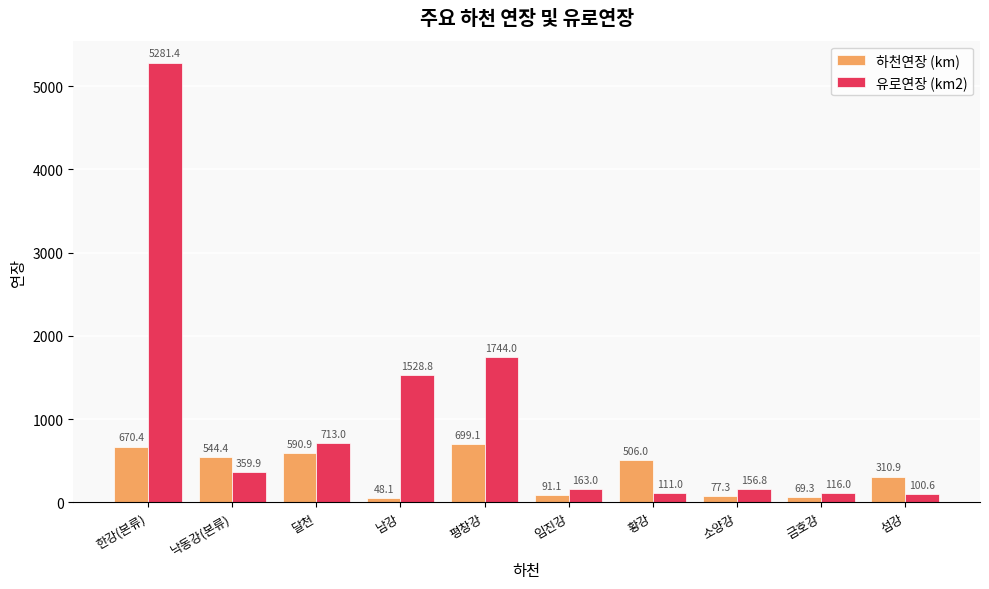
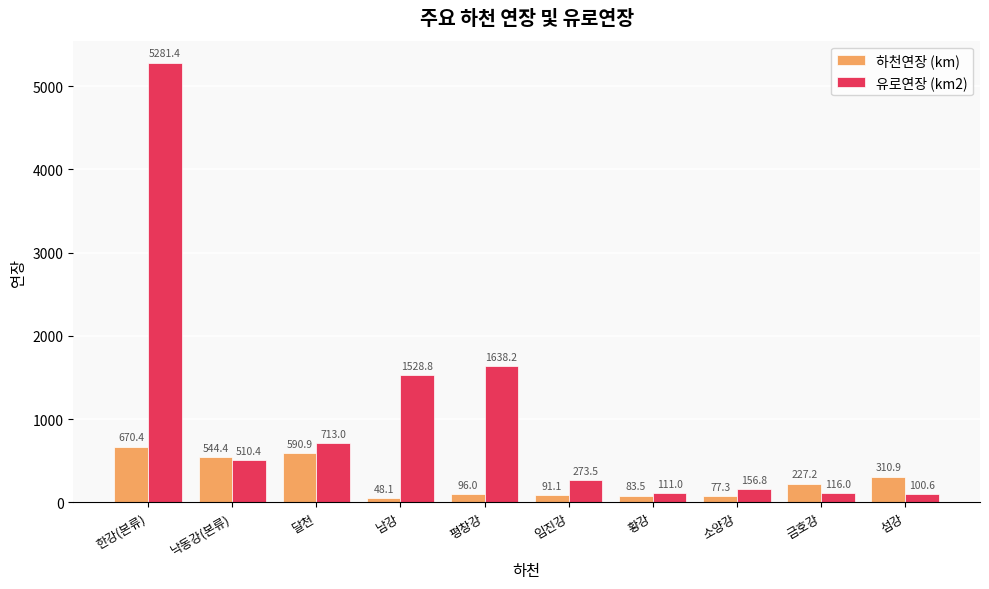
유로연장 (km2), 낙동강(본류): 359.9 -> 510.4
하천연장 (km), 평창강: 699.1 -> 96.0
유로연장 (km2), 평창강: 1744.0 -> 1638.2
유로연장 (km2), 임진강: 163.0 -> 273.5
하천연장 (km), 황강: 506.0 -> 83.5
하천연장 (km), 금호강: 69.3 -> 227.2
